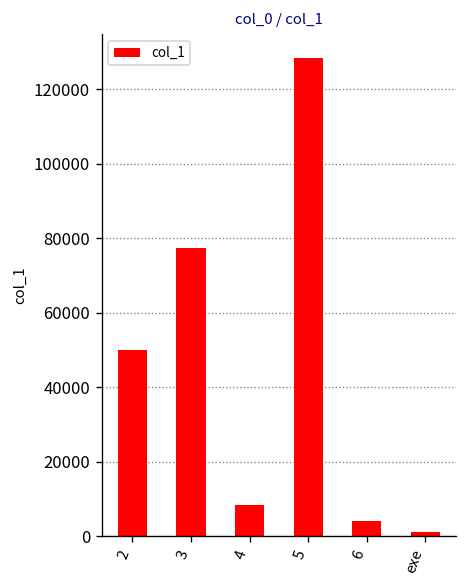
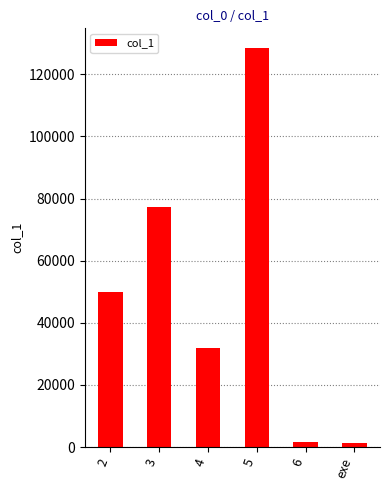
4: 9000 -> 32000
6: 4000 -> 2000
